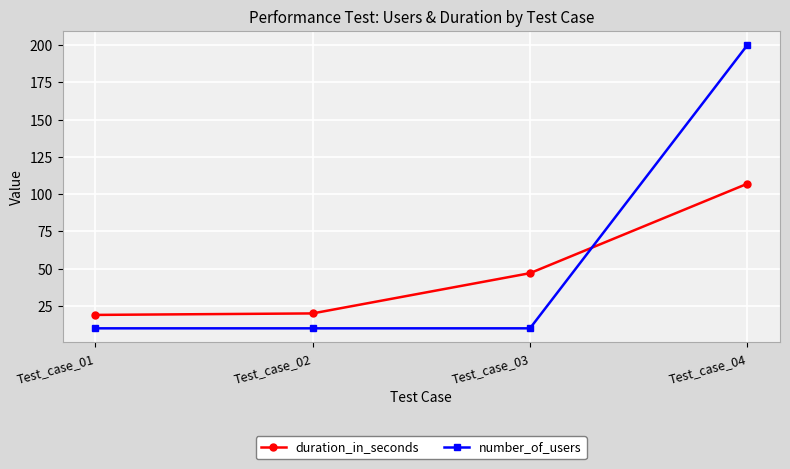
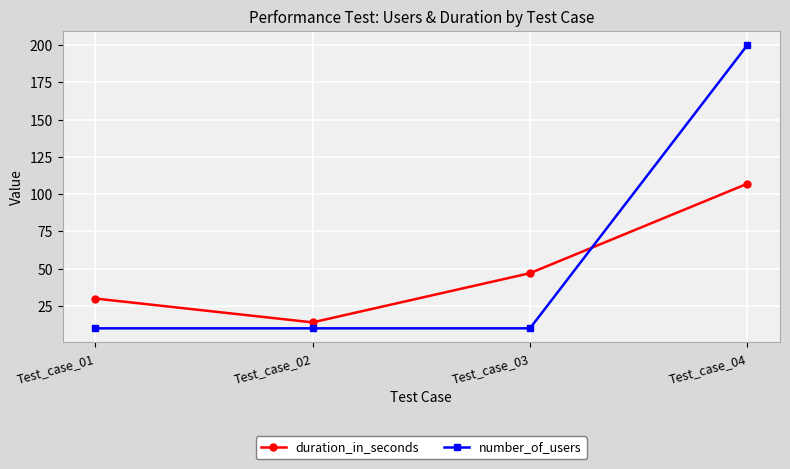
duration_in_seconds, Test_case_01: 19 -> 30
duration_in_seconds, Test_case_02: 20 -> 14
